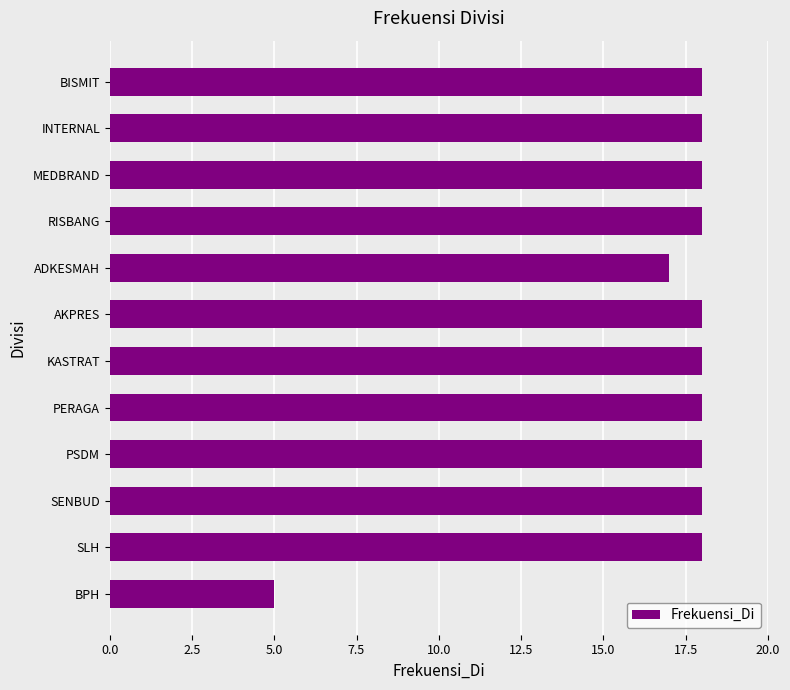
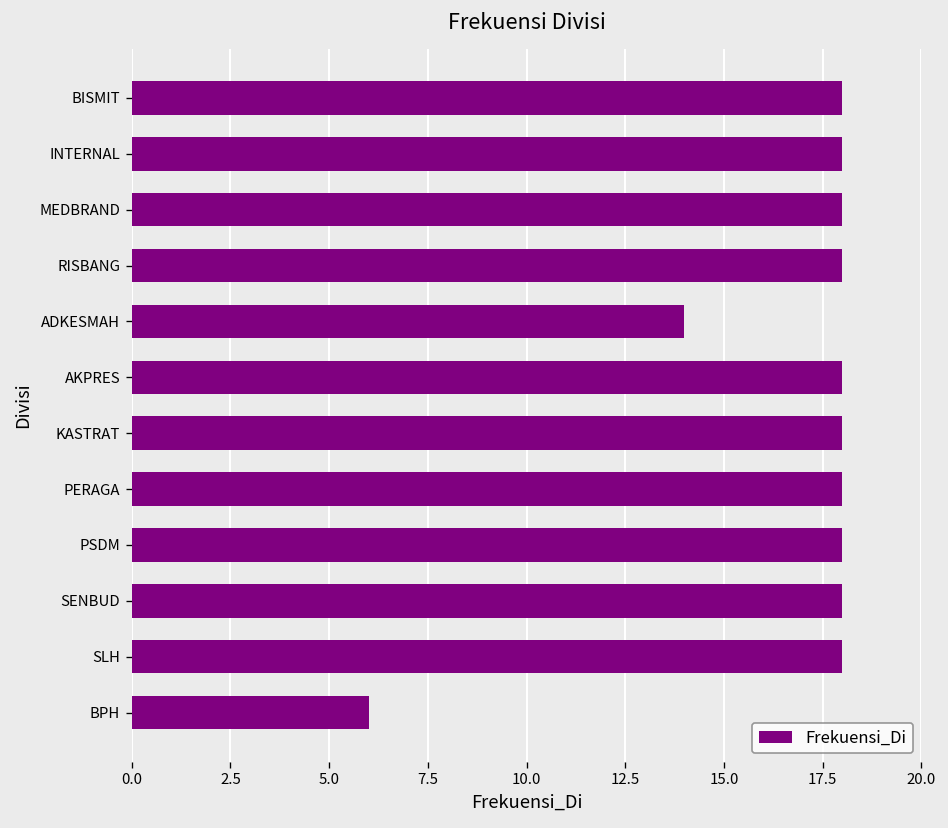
ADKESMAH: 17 -> 14
BPH: 5 -> 6
